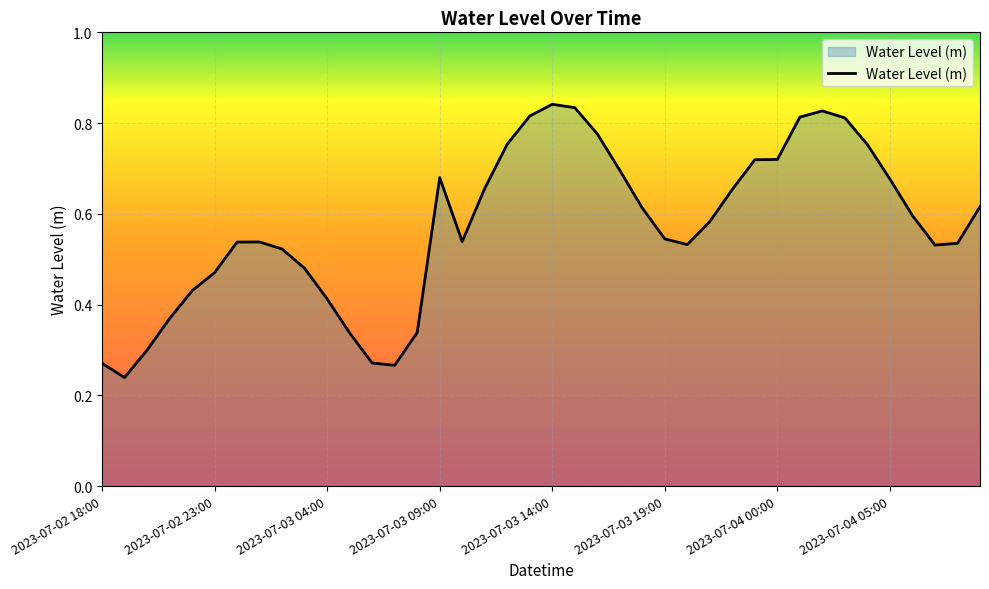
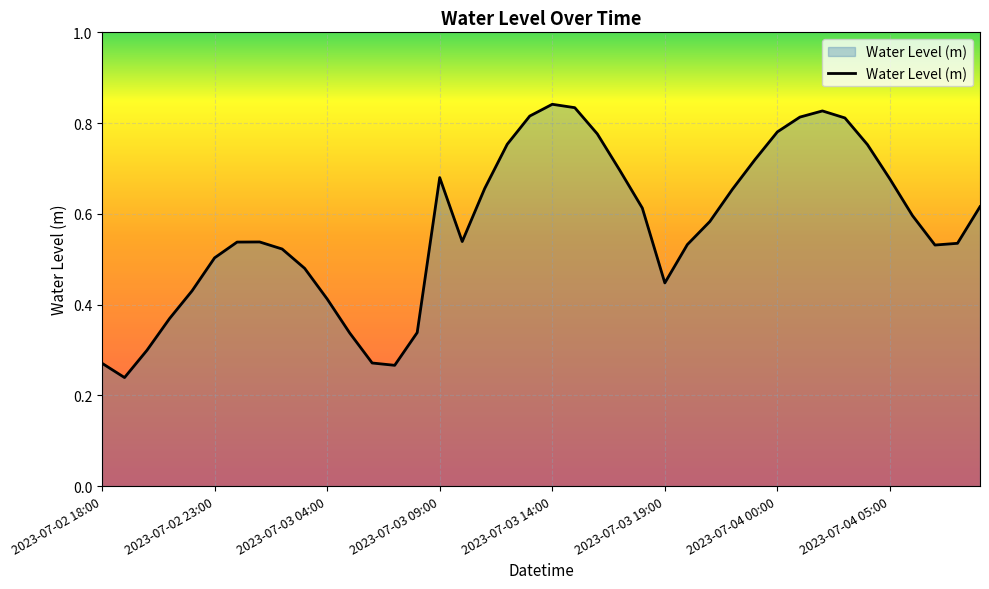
2023-07-02 23:00: 0.47 -> 0.50
2023-07-03 19:00: 0.54 -> 0.45
2023-07-04 00:00: 0.72 -> 0.78
